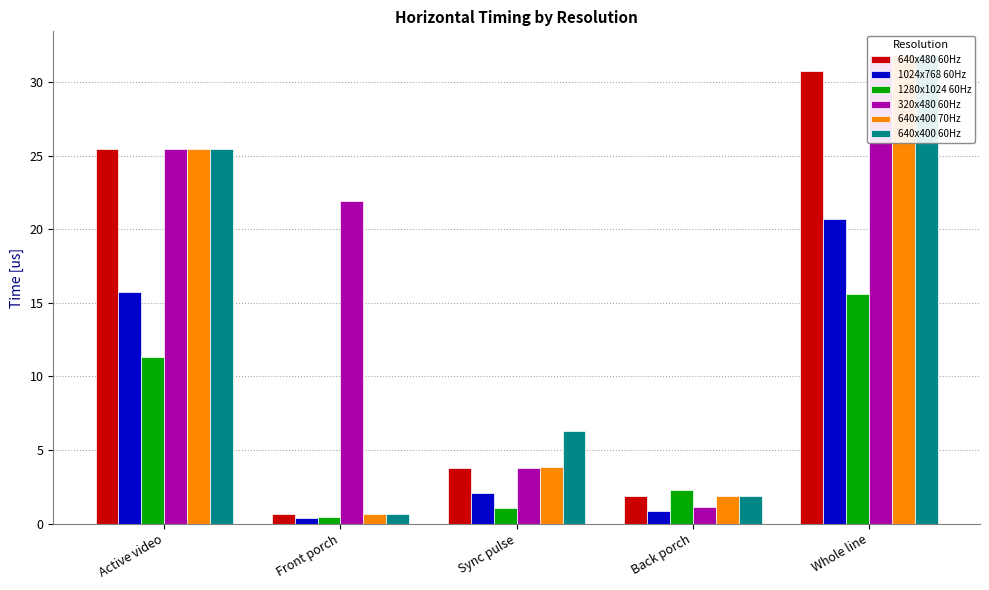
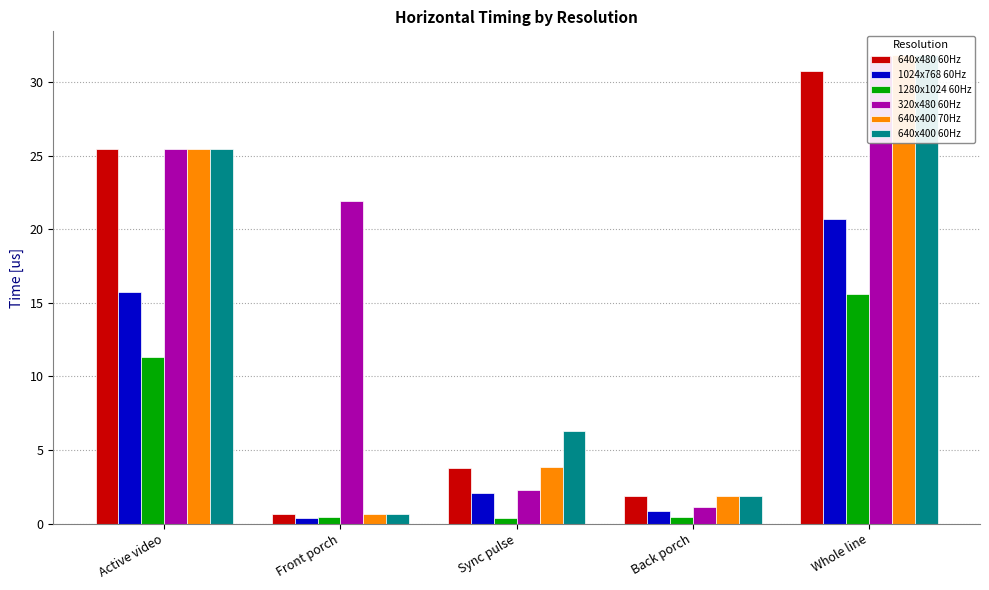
1280x1024 60Hz, Sync pulse: 1.0 -> 0.4
320x480 60Hz, Sync pulse: 3.8 -> 2.3
1280x1024 60Hz, Back porch: 2.3 -> 0.4
